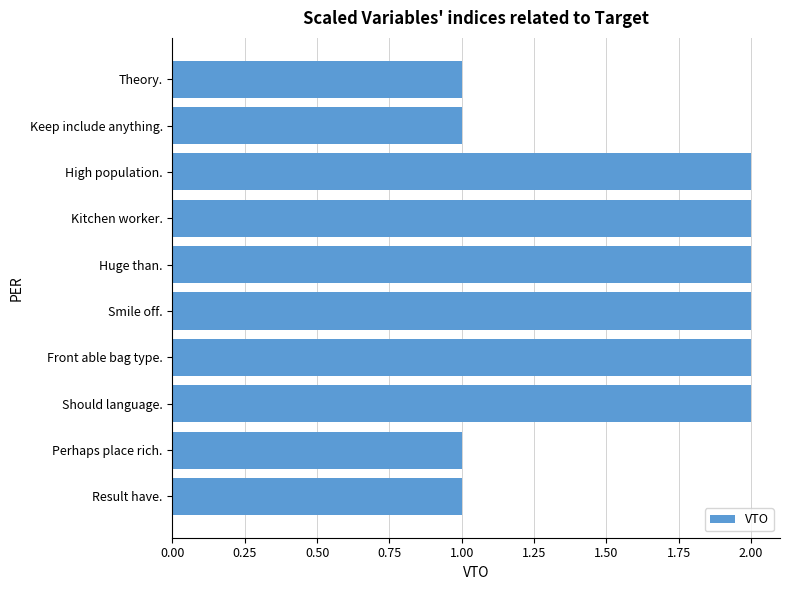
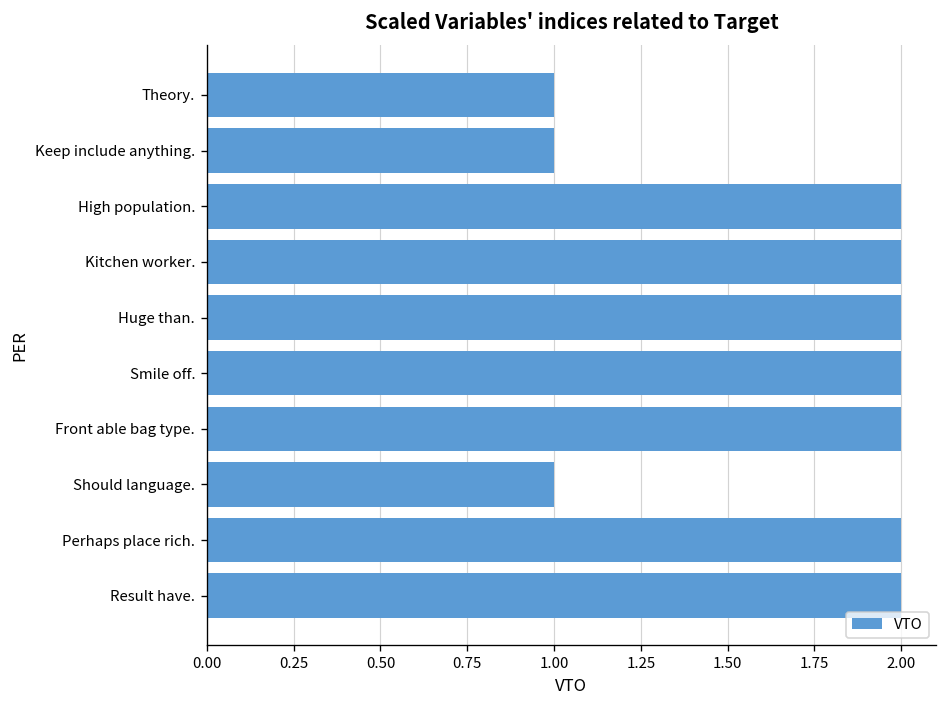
Should language.: 2 -> 1
Perhaps place rich.: 1 -> 2
Result have.: 1 -> 2
